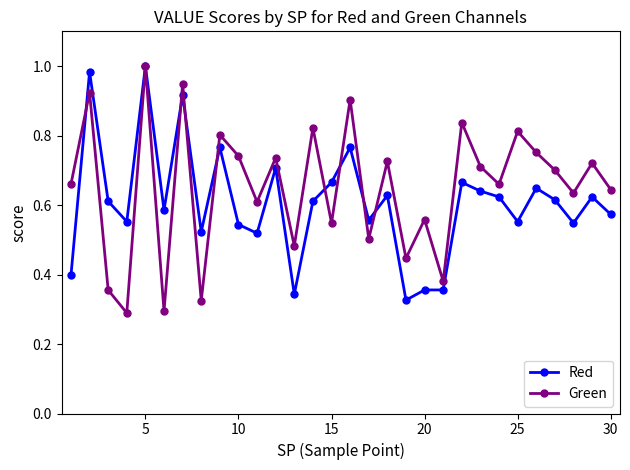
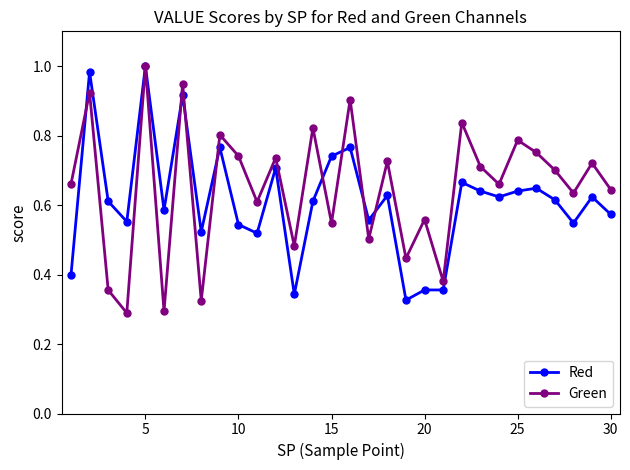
Red, 15: 0.67 -> 0.74
Red, 25: 0.55 -> 0.64
Green, 25: 0.81 -> 0.79
